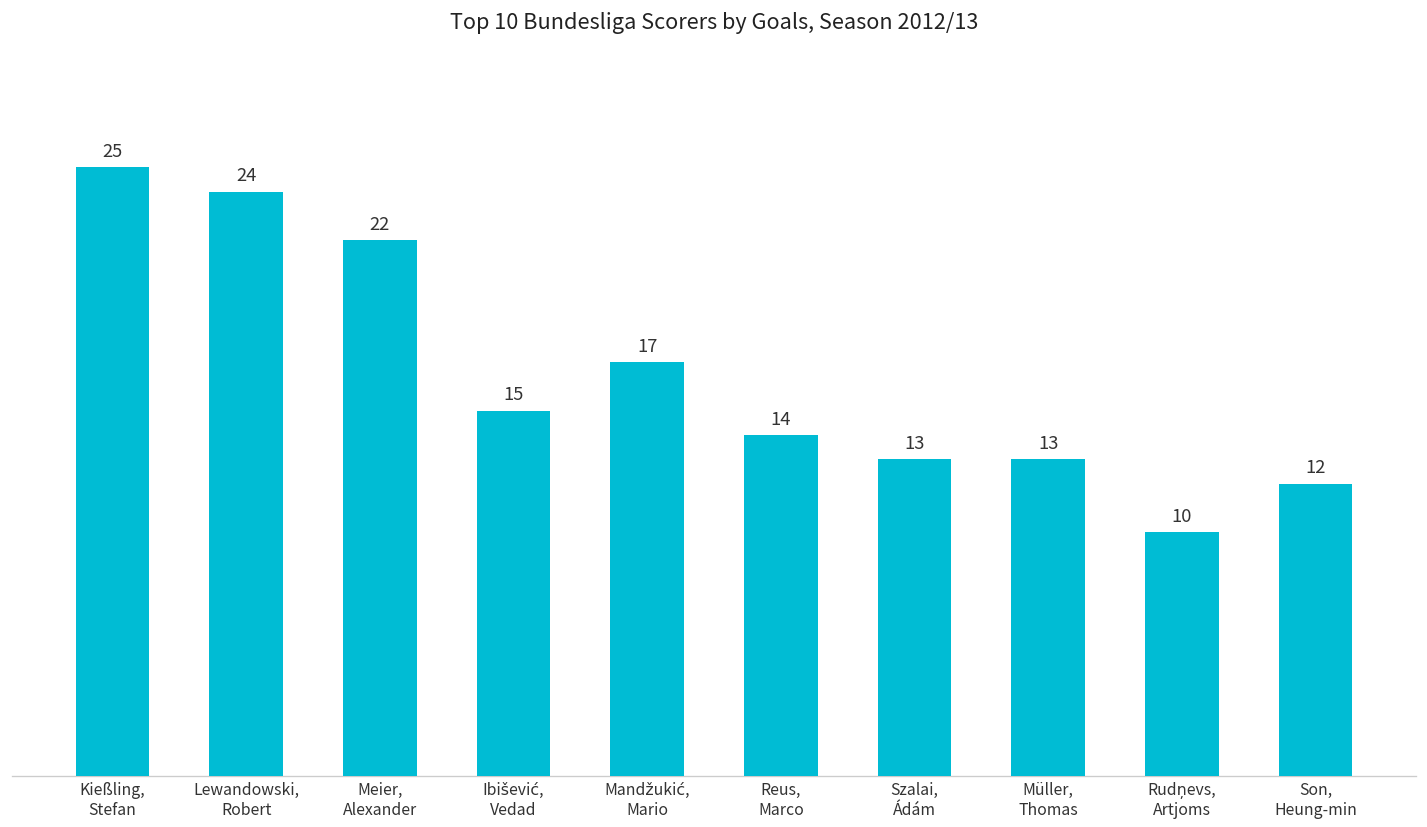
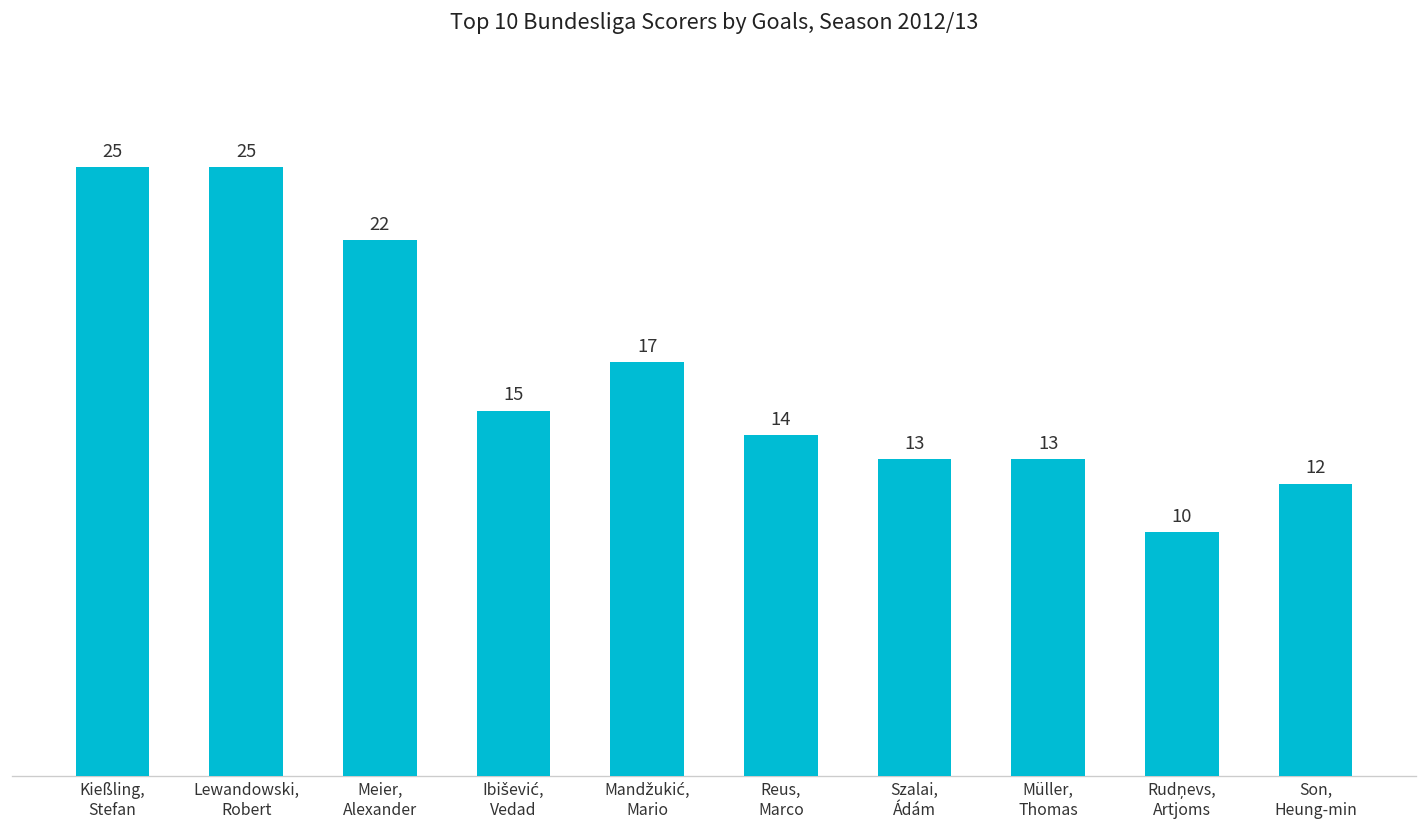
Lewandowski, Robert: 24 -> 25
